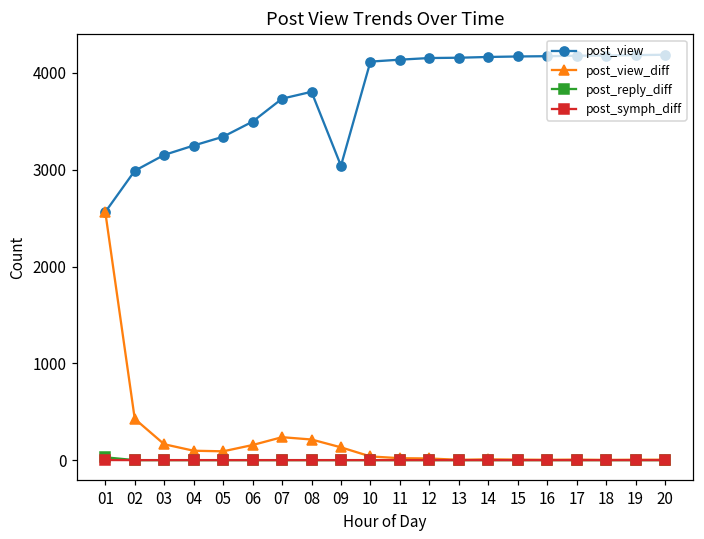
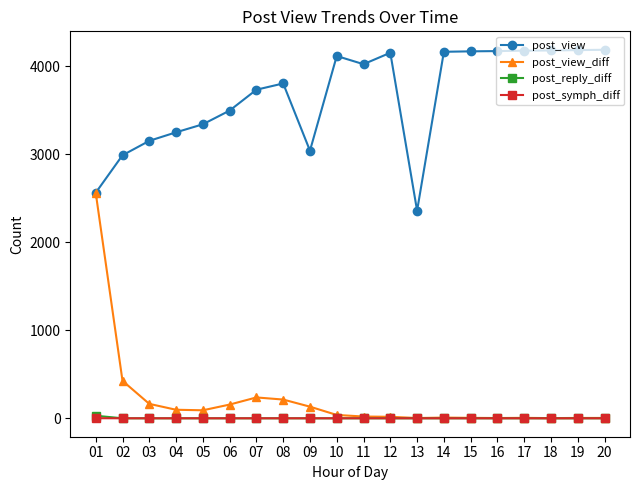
post_view, 11: 4100 -> 4000
post_view, 13: 4200 -> 2400
